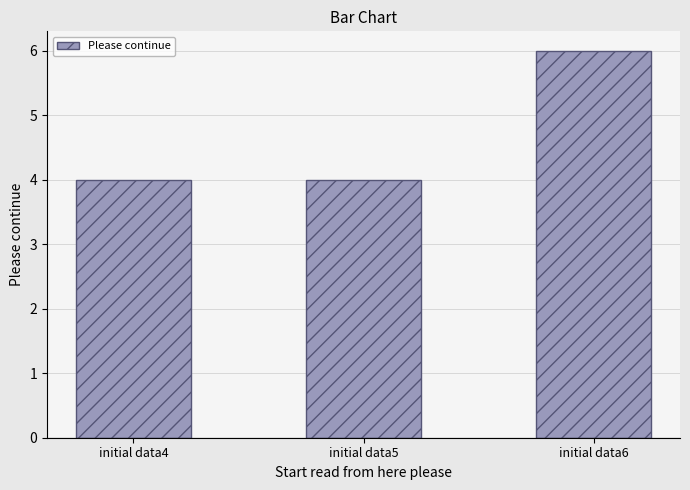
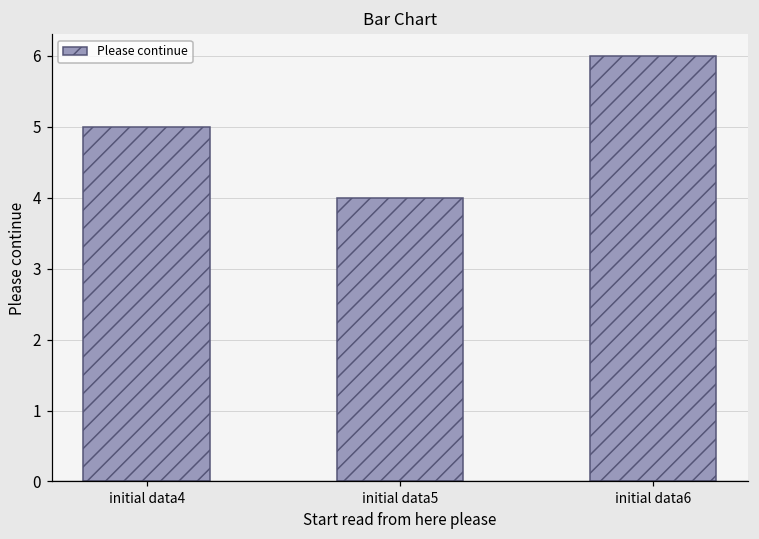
initial data4: 4 -> 5
